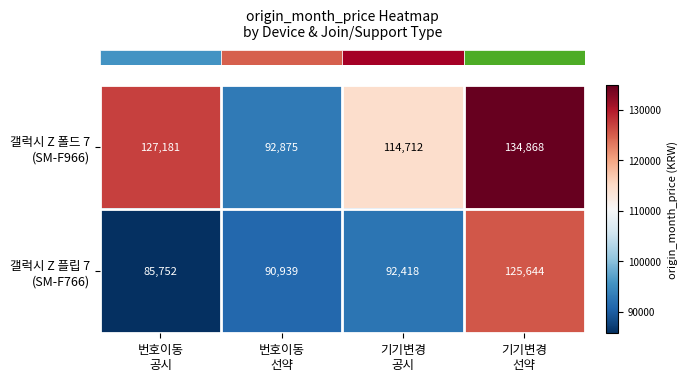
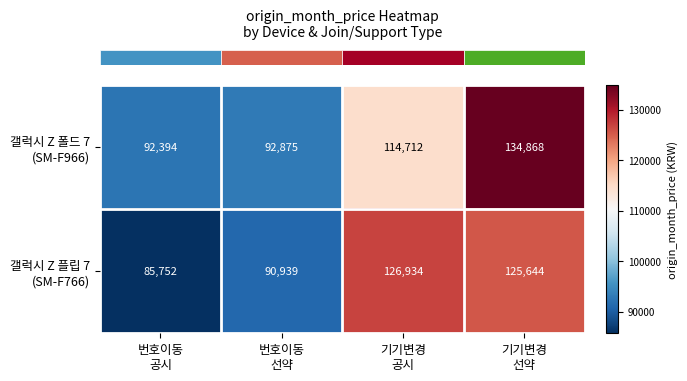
갤럭시 Z 폴드 7 (SM-F966), 번호이동 공시: 127,181 -> 92,394
갤럭시 Z 플립 7 (SM-F766), 기기변경 공시: 92,418 -> 126,934
